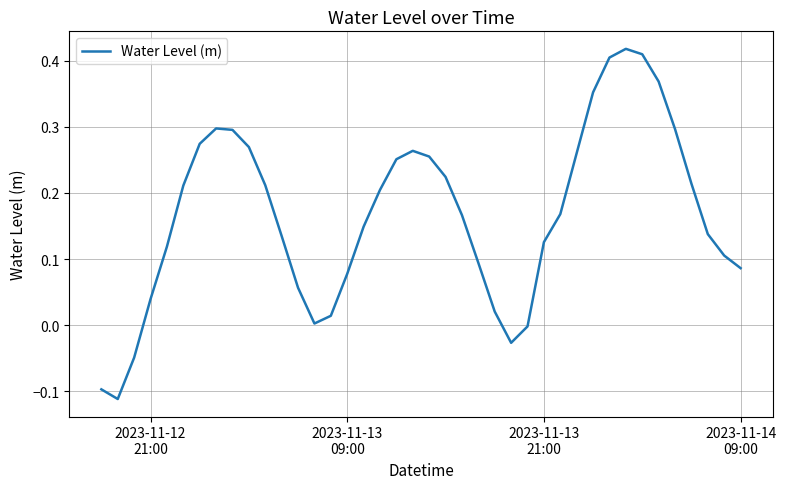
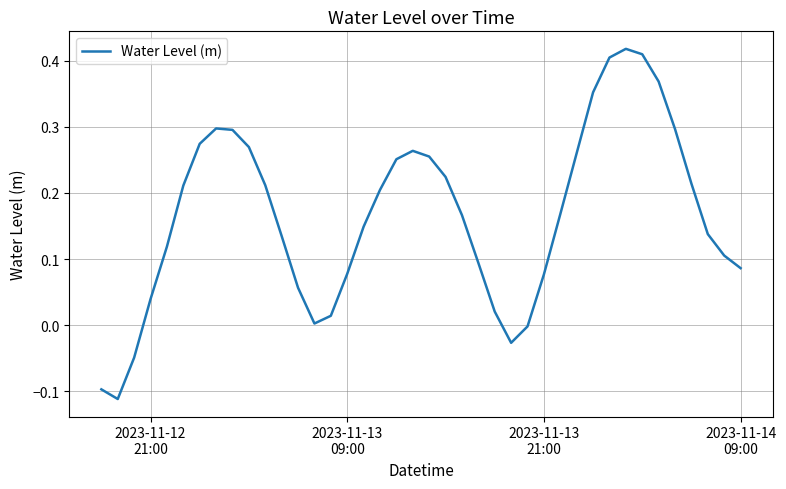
2023-11-13 21:00: 0.13 -> 0.08
